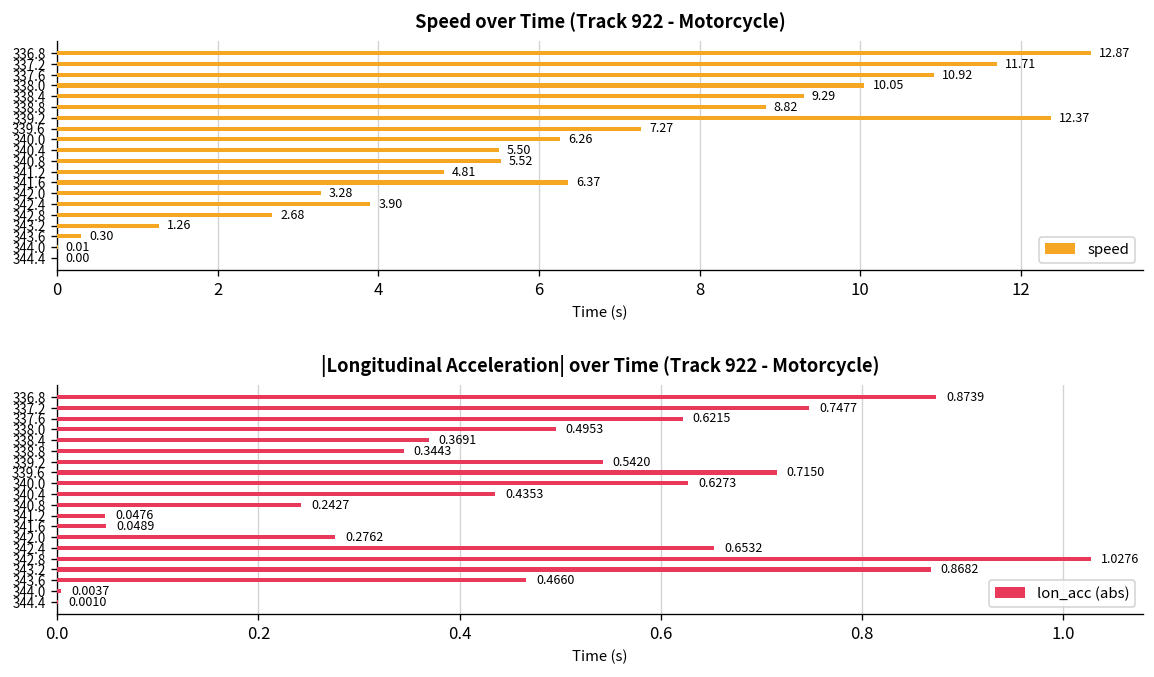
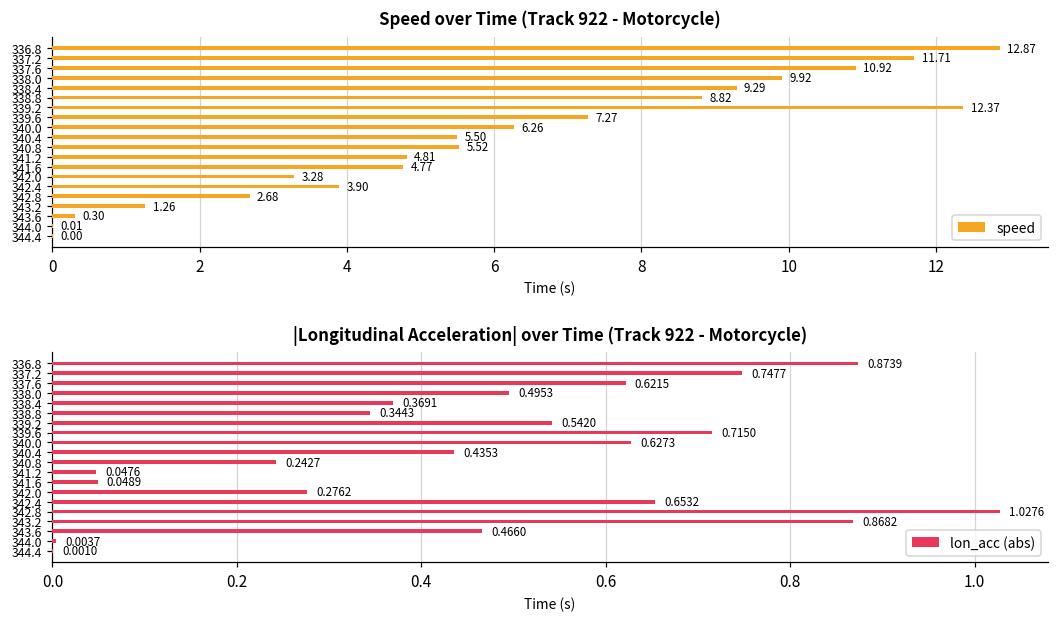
Speed over Time (Track 922 - Motorcycle), 338.0: 10.05 -> 9.92
Speed over Time (Track 922 - Motorcycle), 341.6: 6.37 -> 4.77
